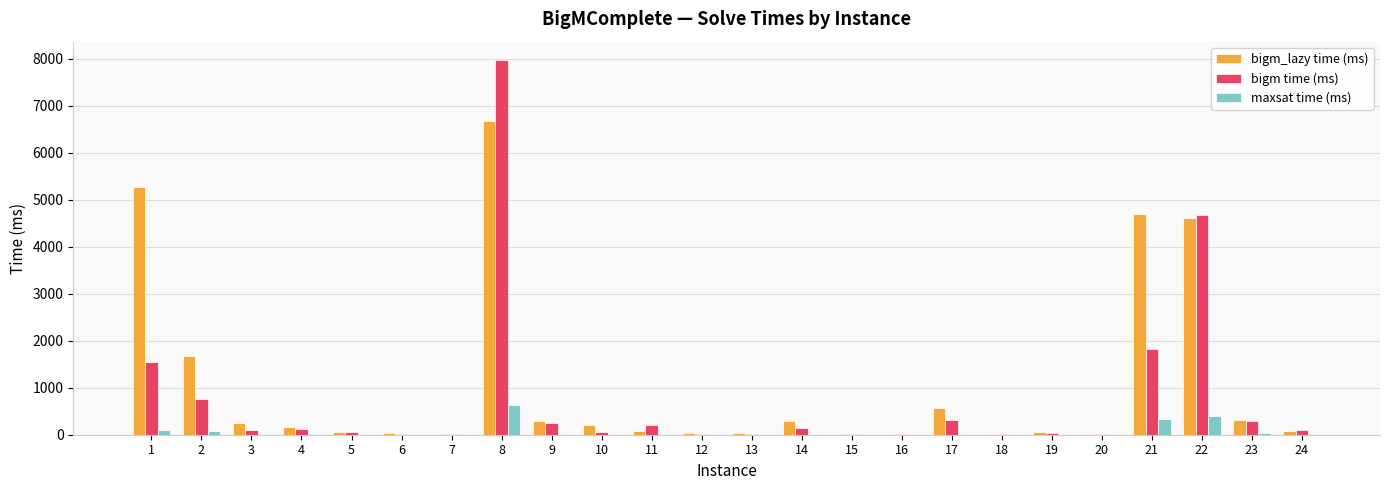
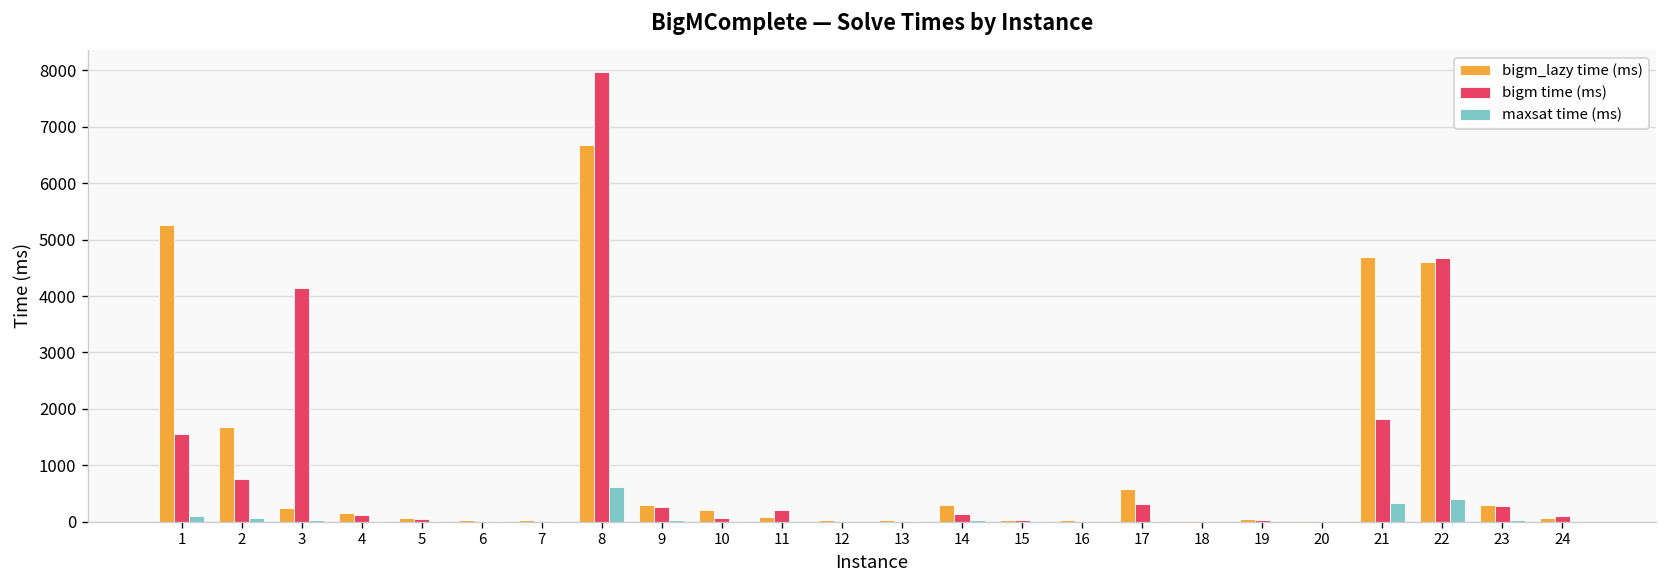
bigm time (ms), 3: 100 -> 4200
